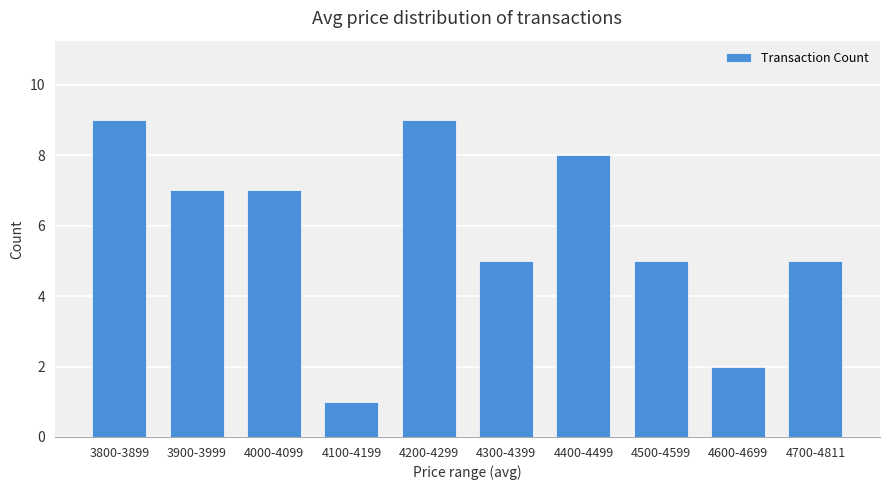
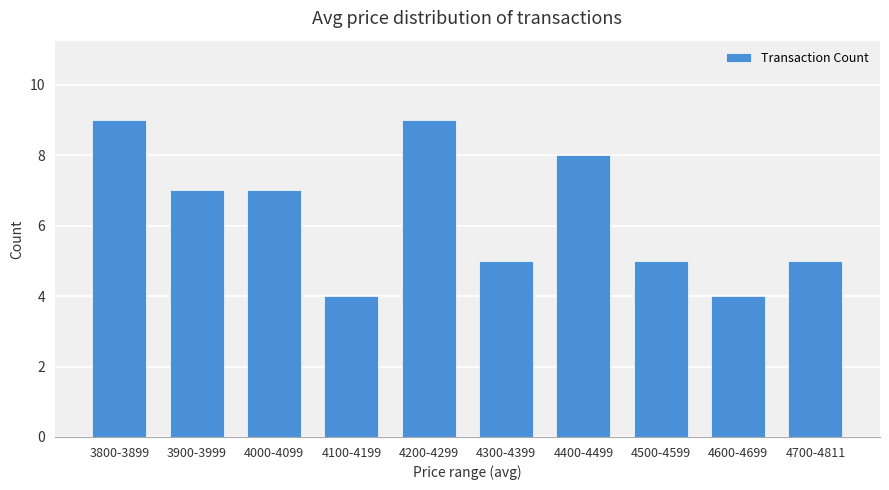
4100-4199: 1 -> 4
4600-4699: 2 -> 4
